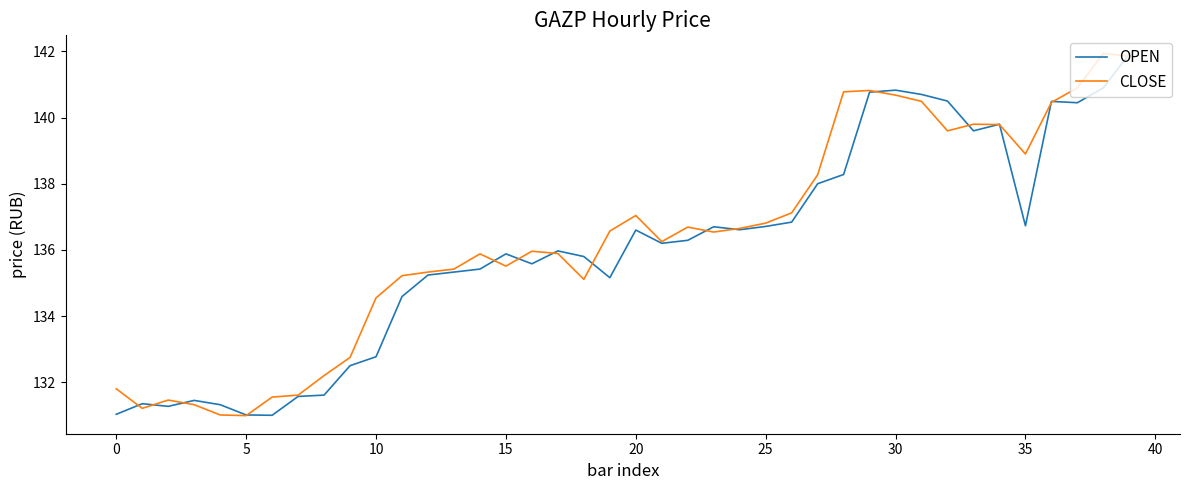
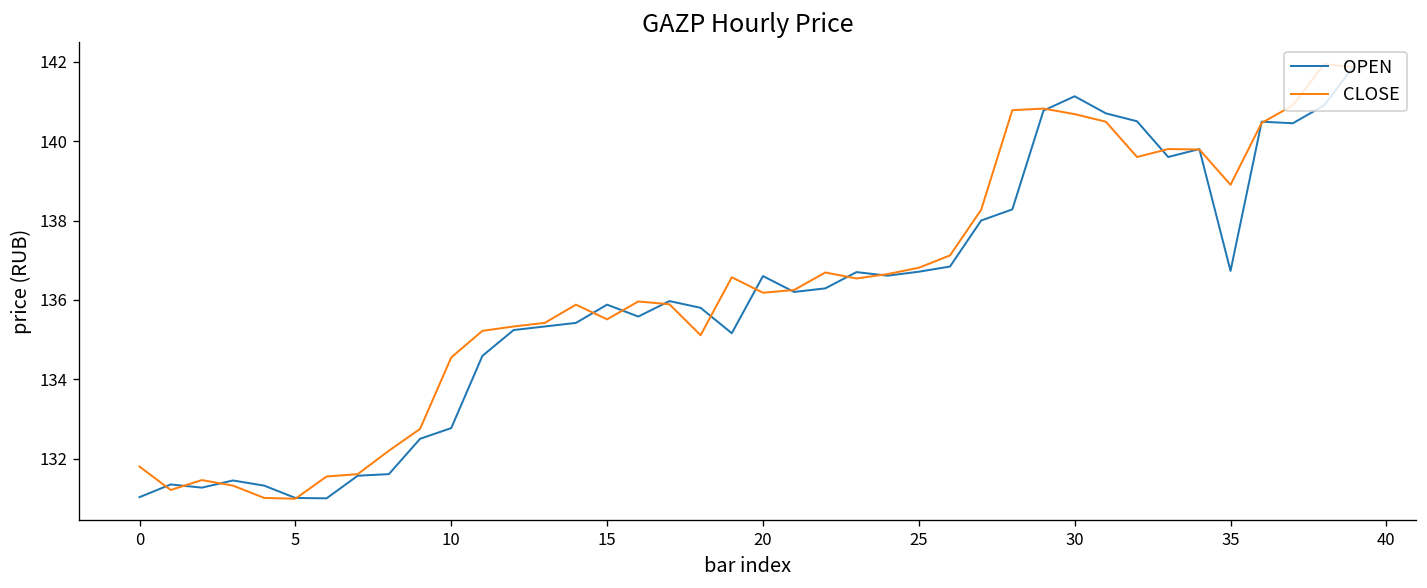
CLOSE, 20: 137.0 -> 136.2
OPEN, 30: 140.8 -> 141.1
